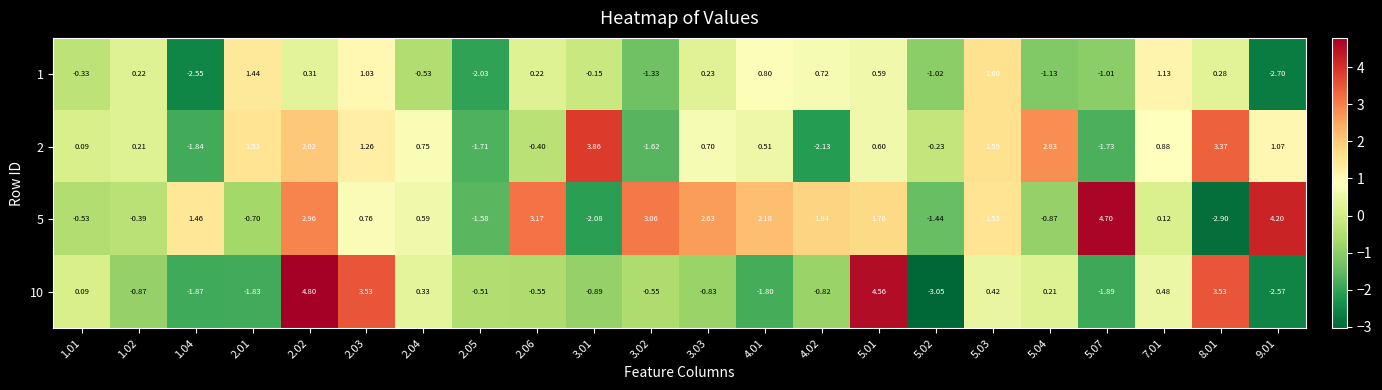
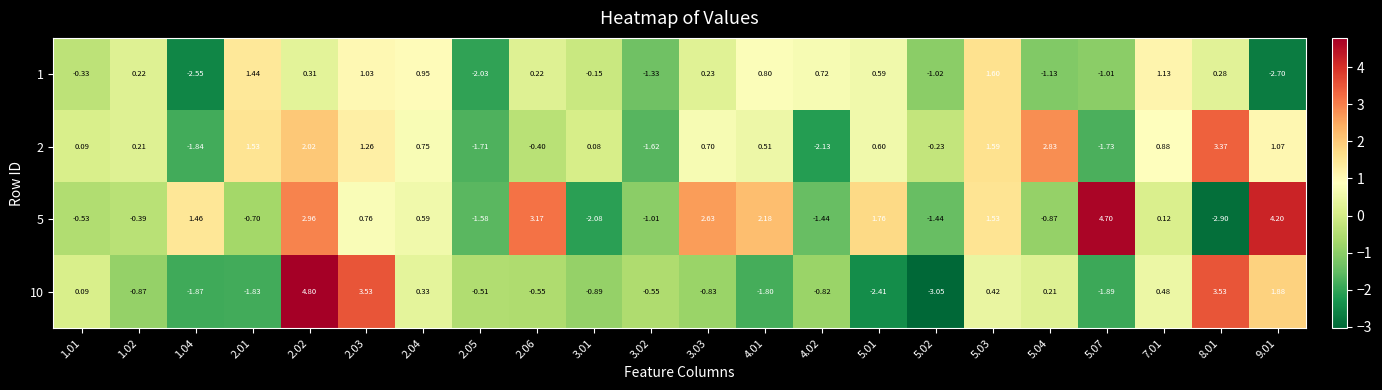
1, 2.04: -0.53 -> 0.95
2, 3.01: 3.86 -> 0.08
5, 3.02: 3.06 -> -1.01
5, 4.02: 1.84 -> -1.44
10, 5.01: 4.56 -> -2.41
10, 9.01: -2.57 -> 1.88
